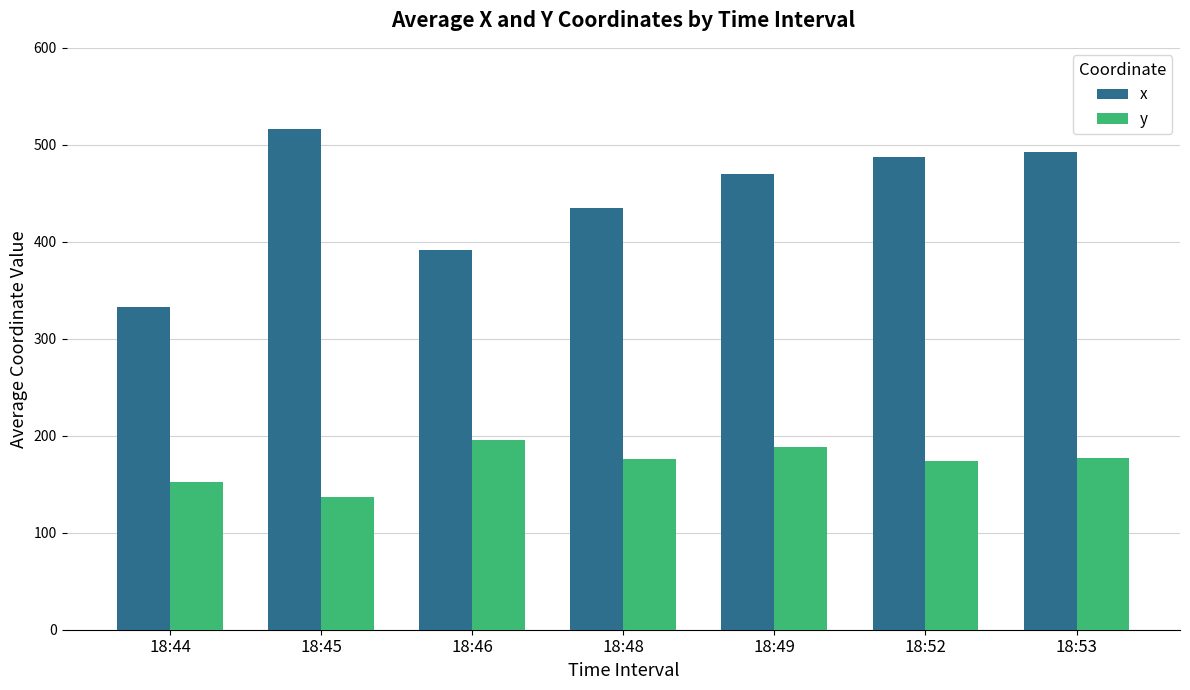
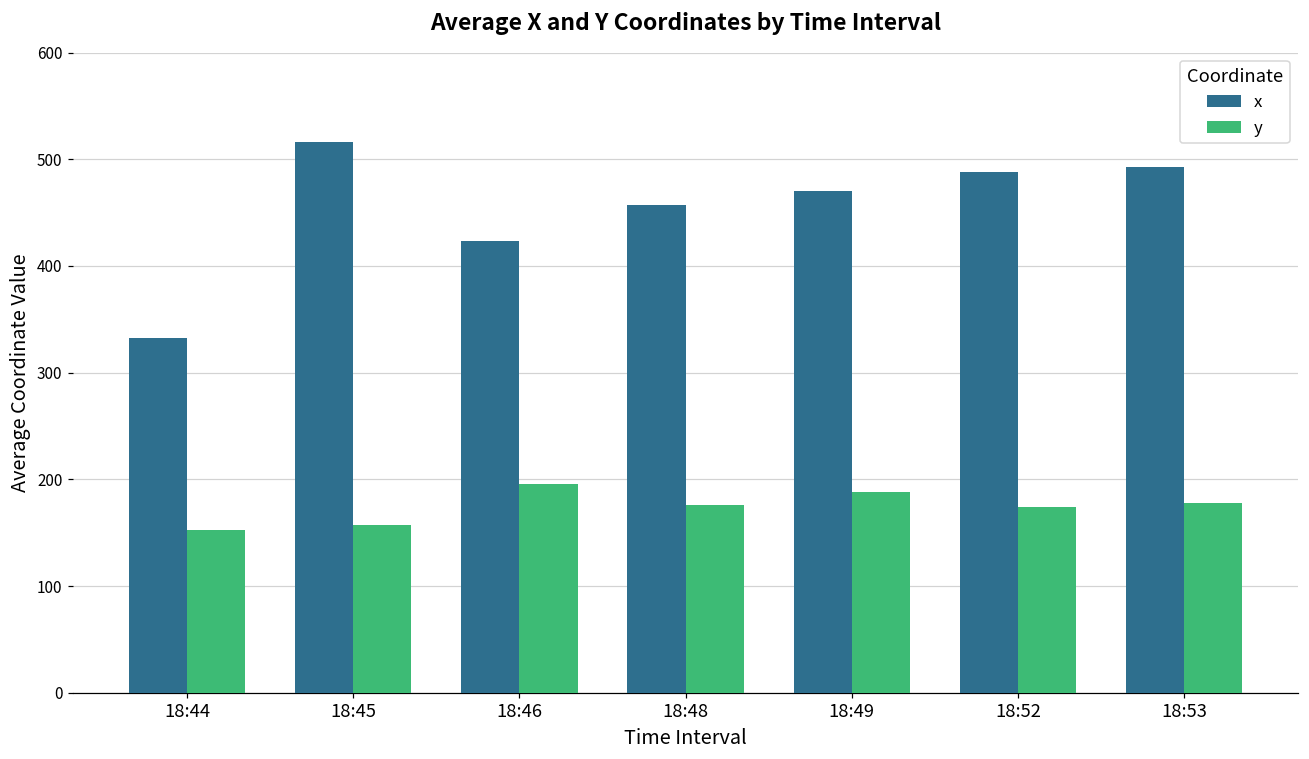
y, 18:45: 140 -> 160
x, 18:46: 390 -> 420
x, 18:48: 430 -> 460
